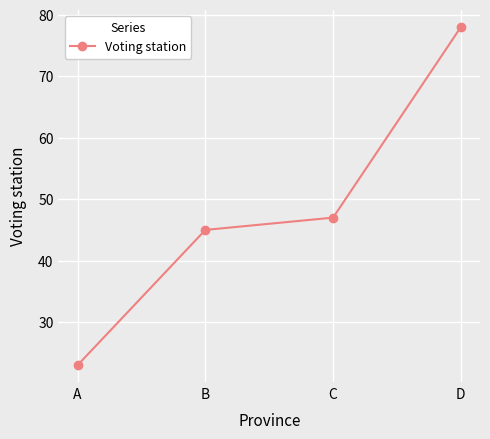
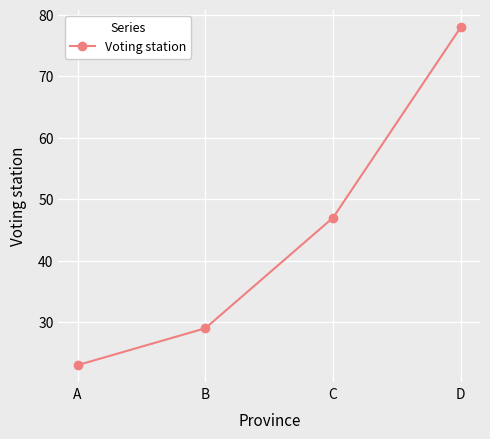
B: 45 -> 29
